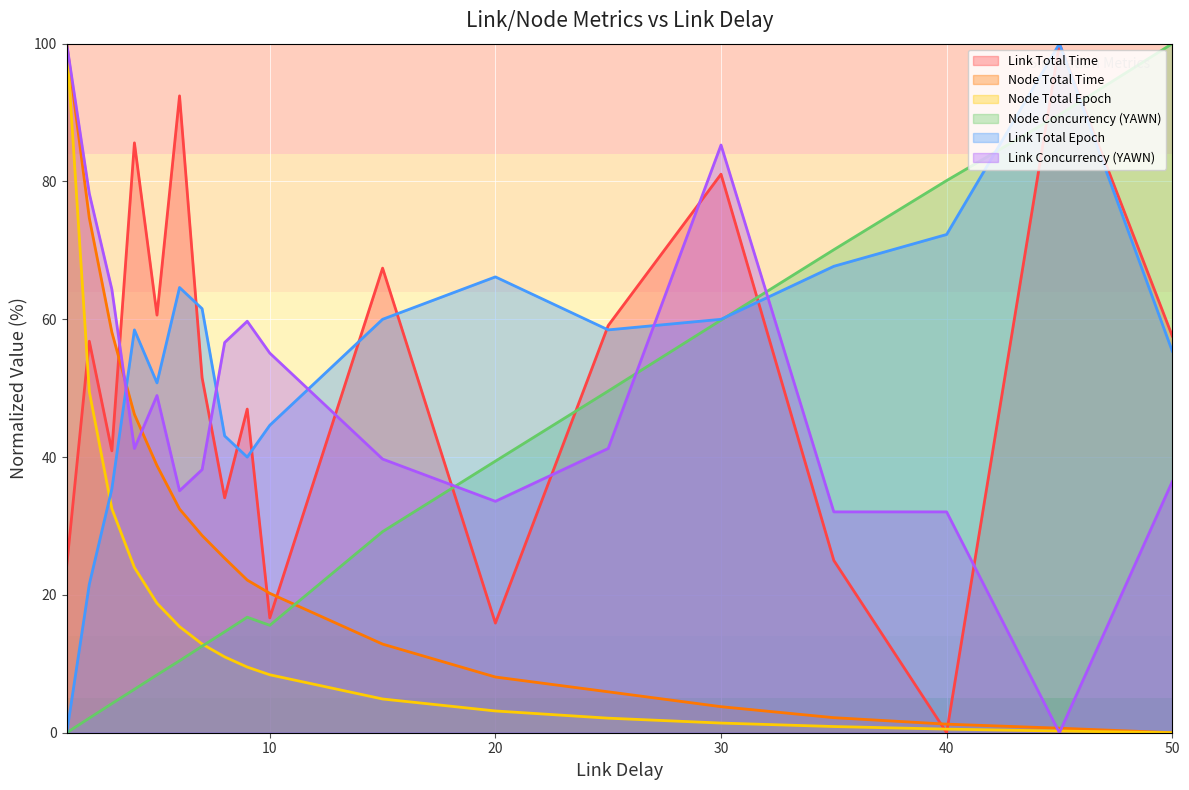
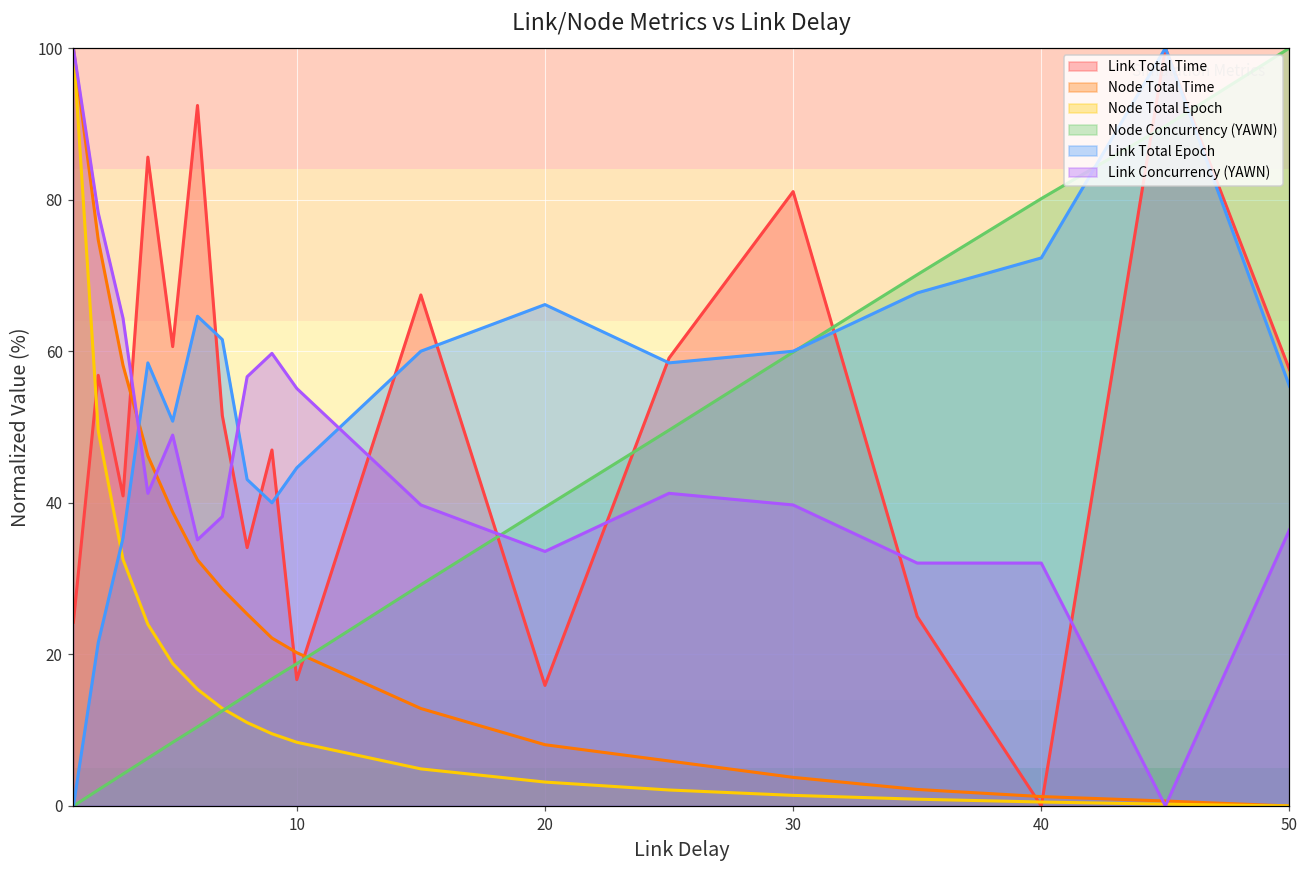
Node Concurrency (YAWN), 10: 16 -> 19
Link Concurrency (YAWN), 30: 85 -> 40
